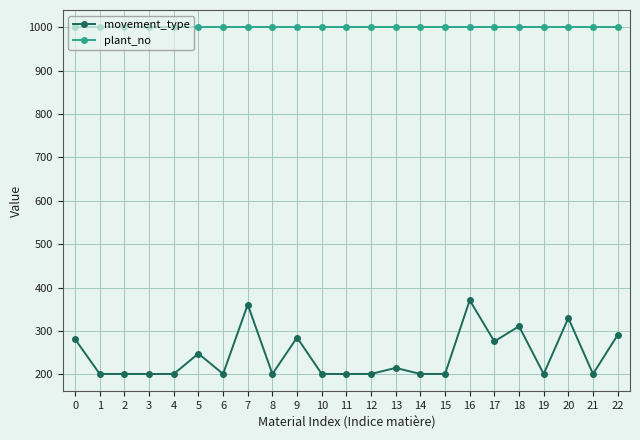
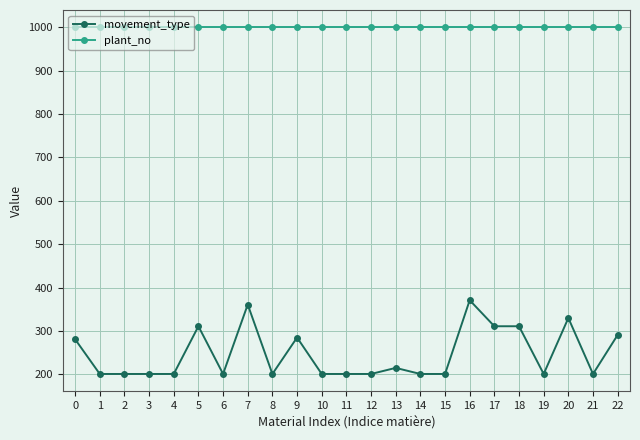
movement_type, 5: 250 -> 310
movement_type, 17: 280 -> 310
